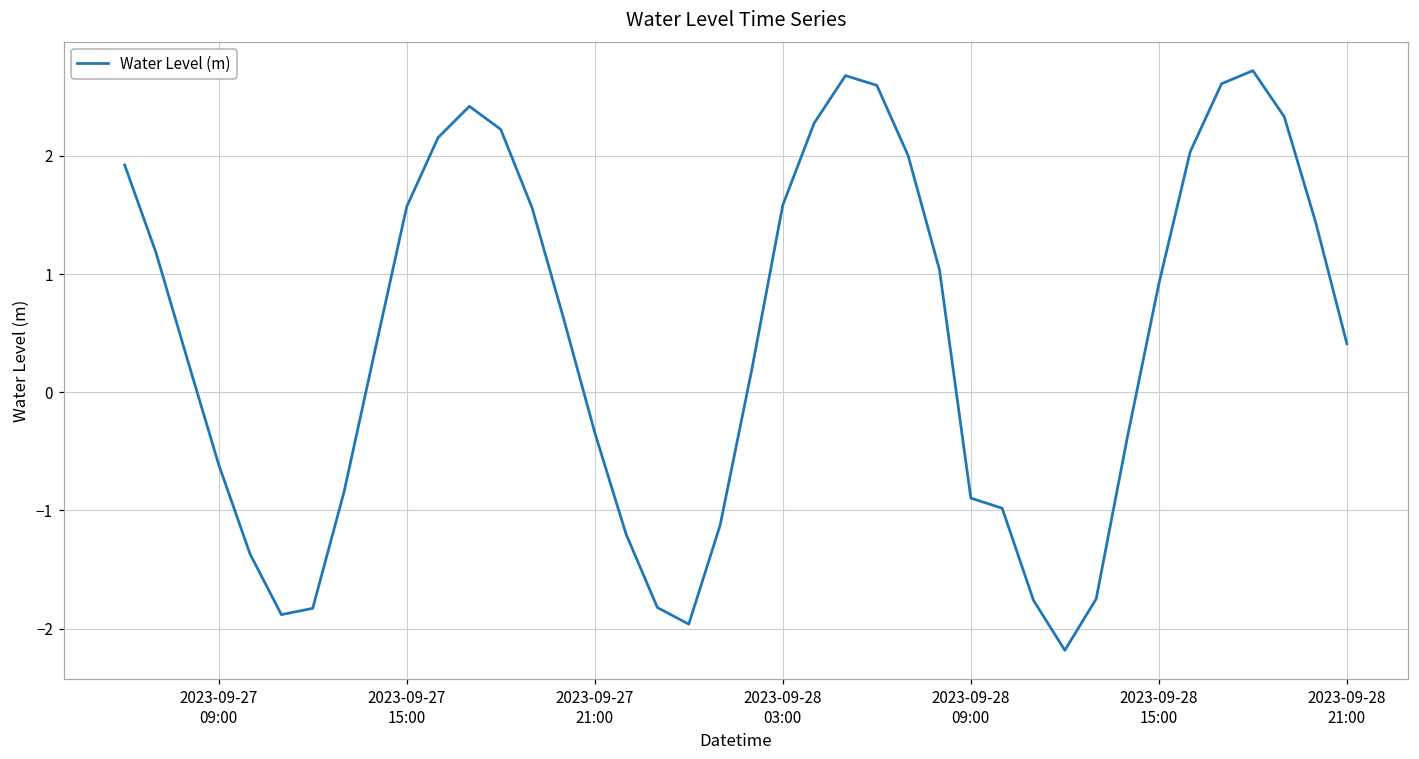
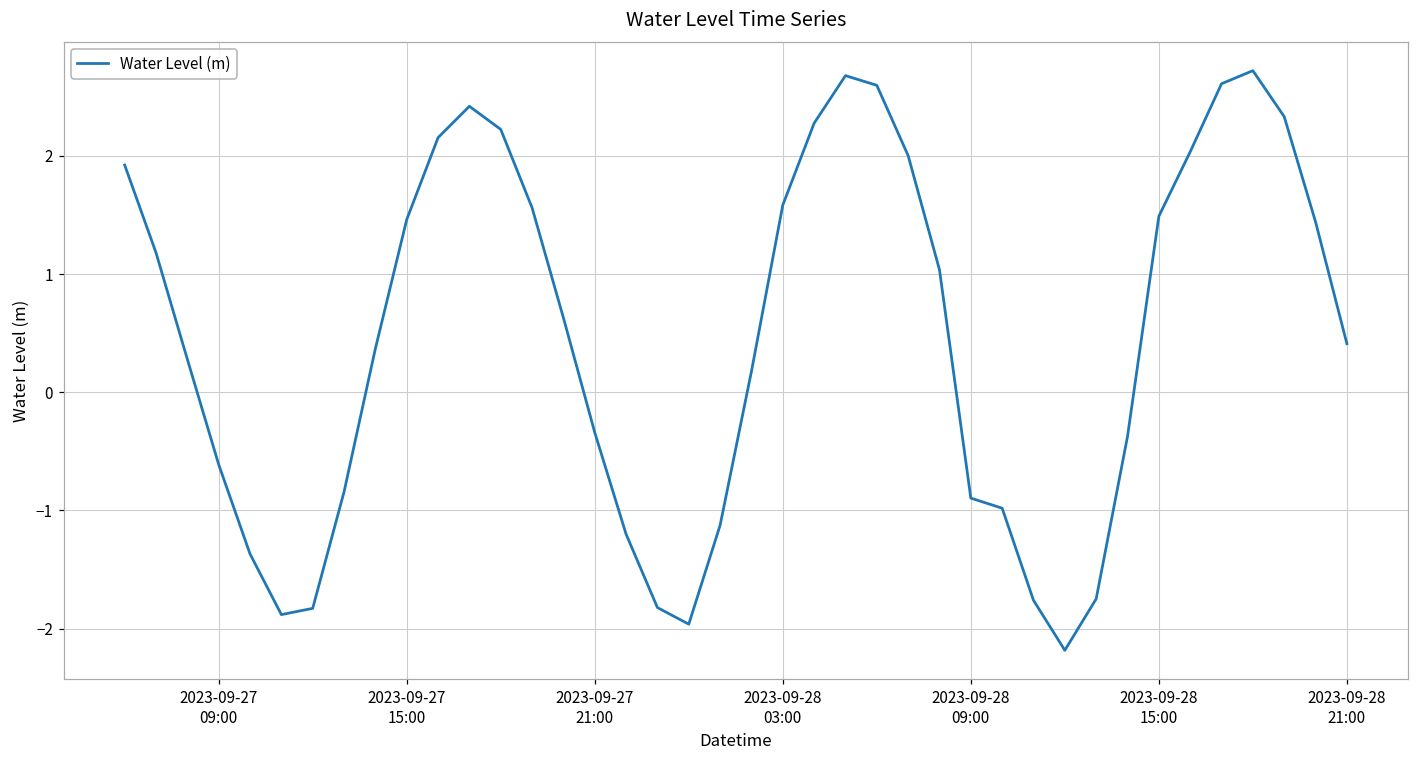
2023-09-27 15:00: 1.57 -> 1.46
2023-09-28 15:00: 0.92 -> 1.49
